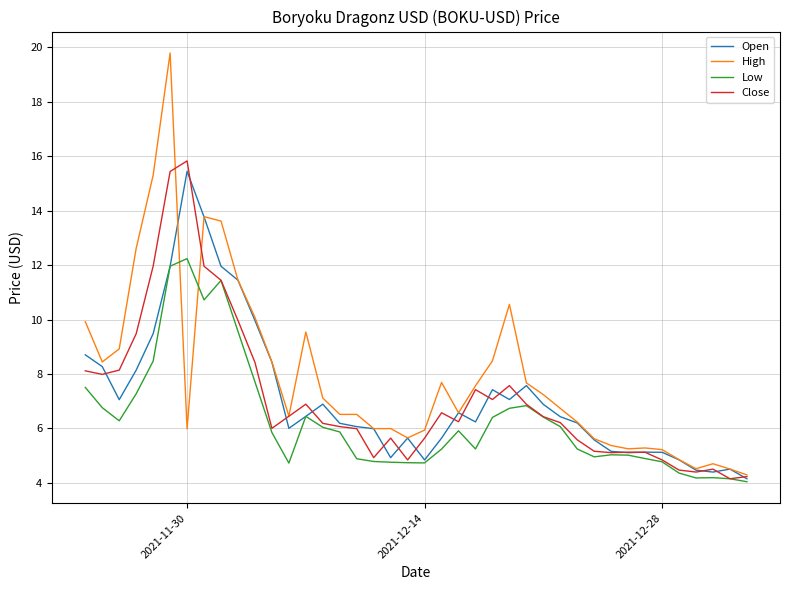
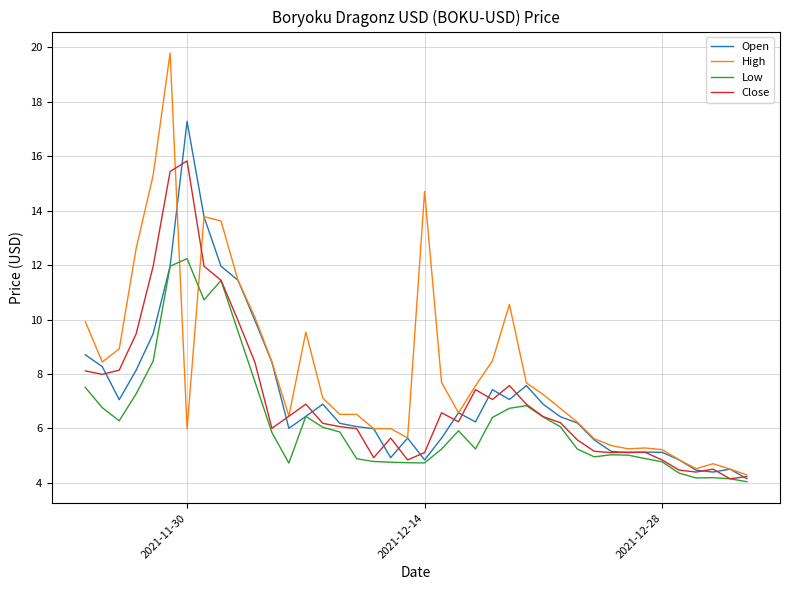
Open, 2021-11-30: 15.4 -> 17.3
High, 2021-12-14: 5.9 -> 14.7
Close, 2021-12-14: 5.6 -> 5.1
